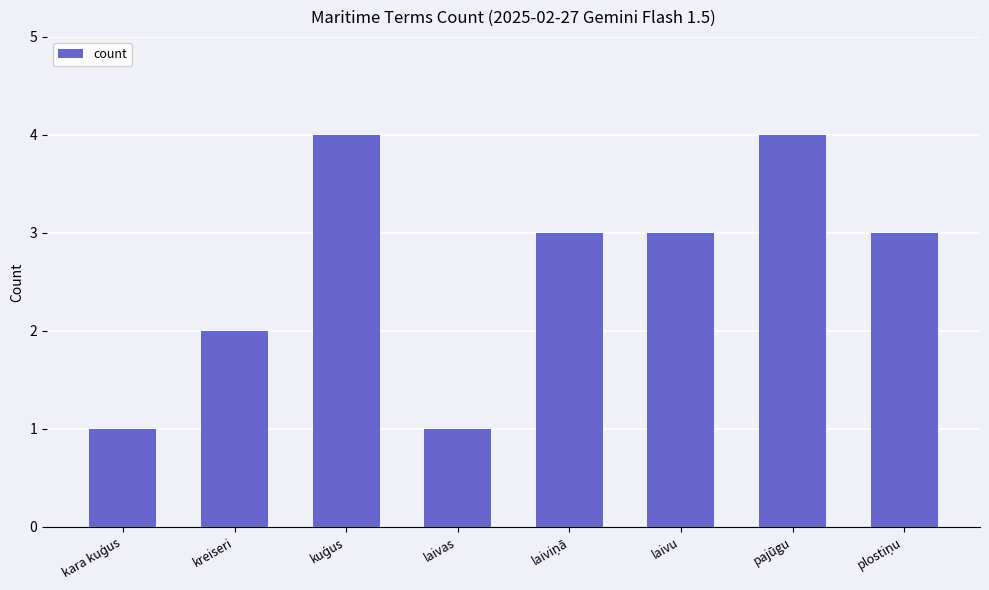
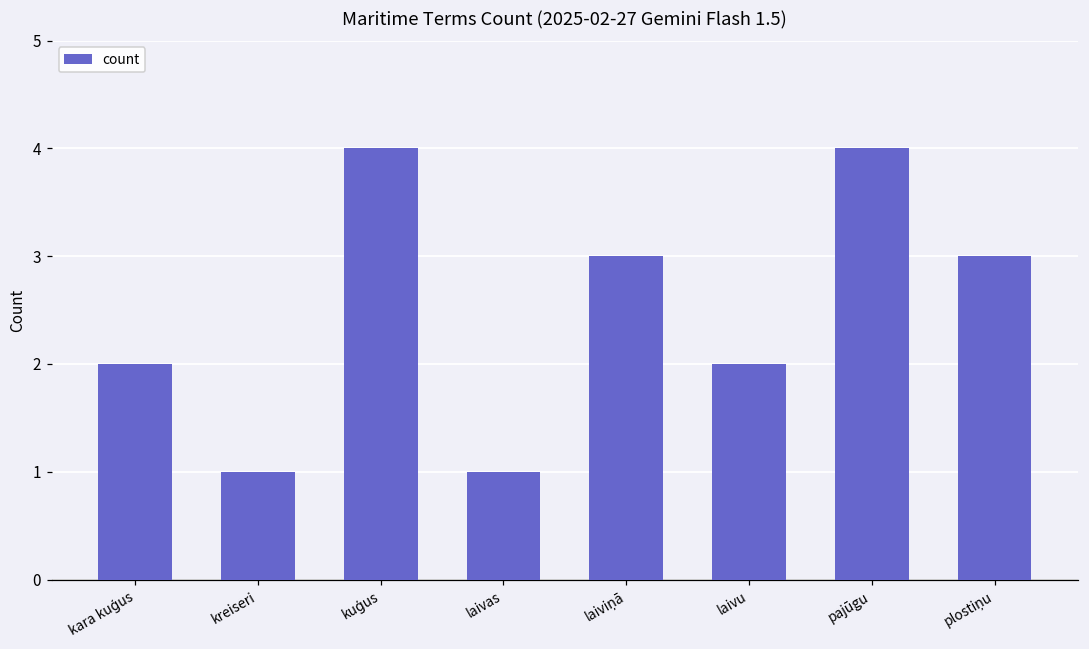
kara kuģus: 1 -> 2
kreiseri: 2 -> 1
laivu: 3 -> 2
